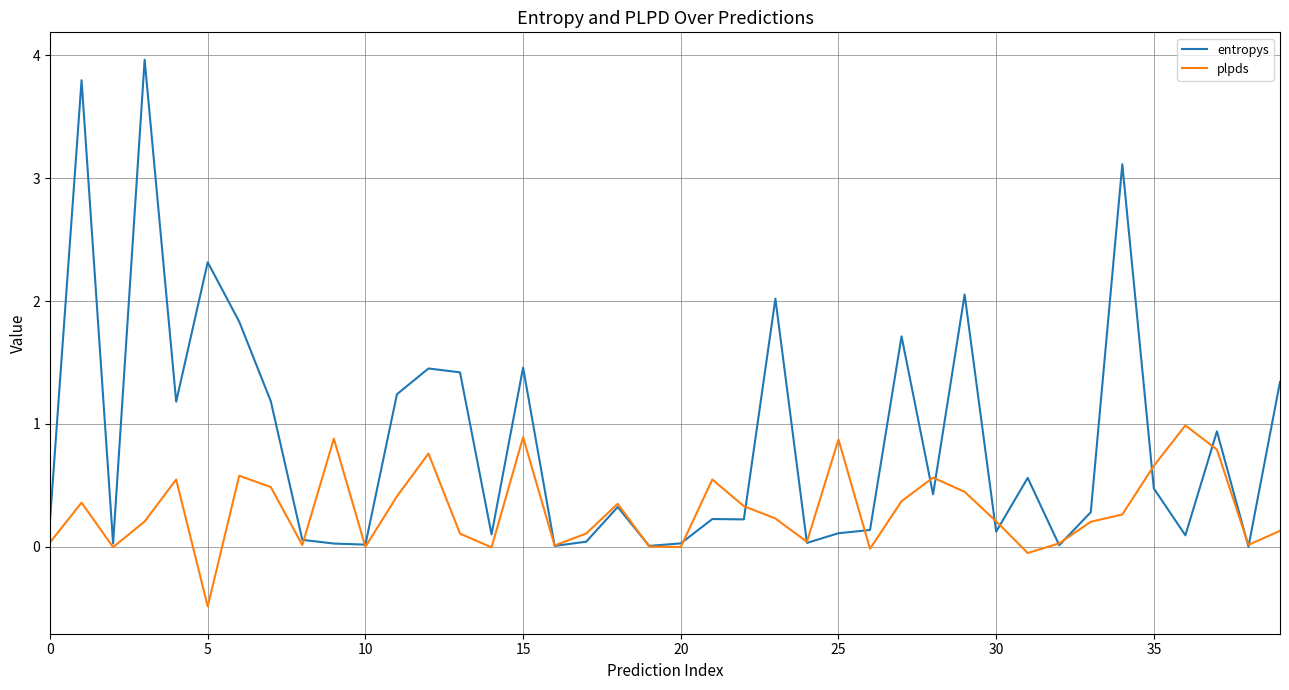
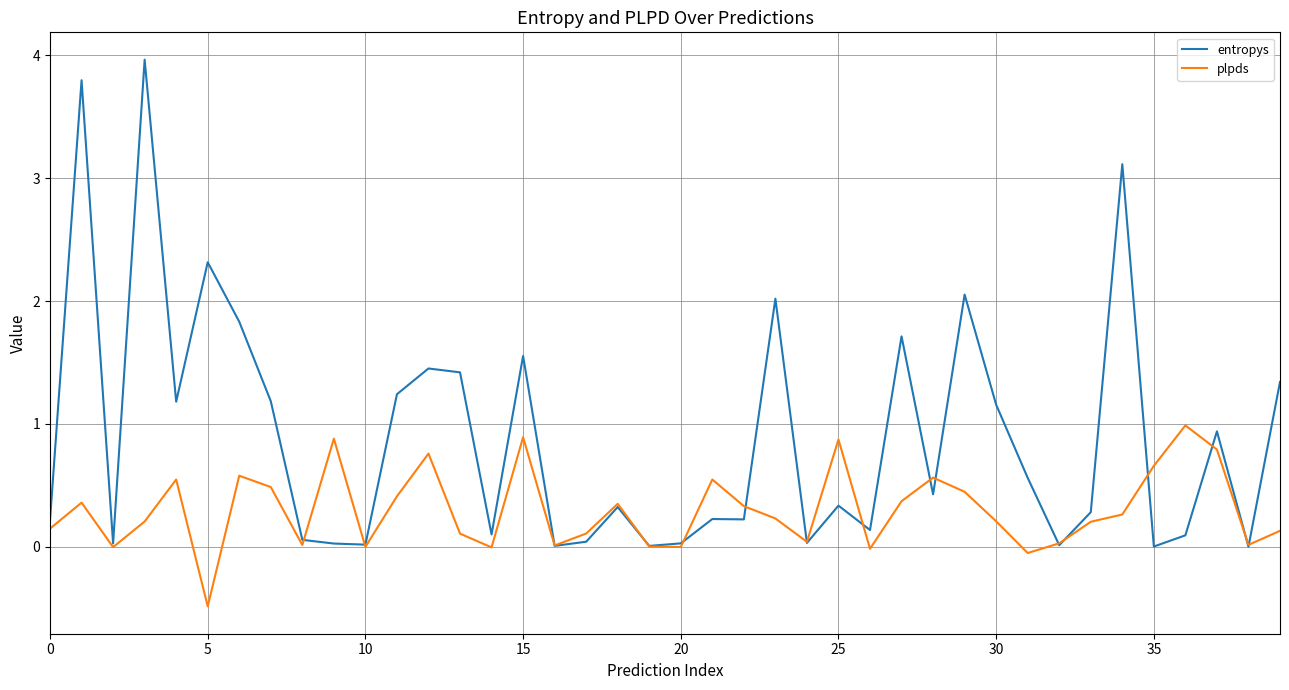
plpds, 0: 0.04 -> 0.15
entropys, 15: 1.46 -> 1.55
entropys, 25: 0.11 -> 0.33
entropys, 30: 0.12 -> 1.16
entropys, 35: 0.47 -> 0.00
